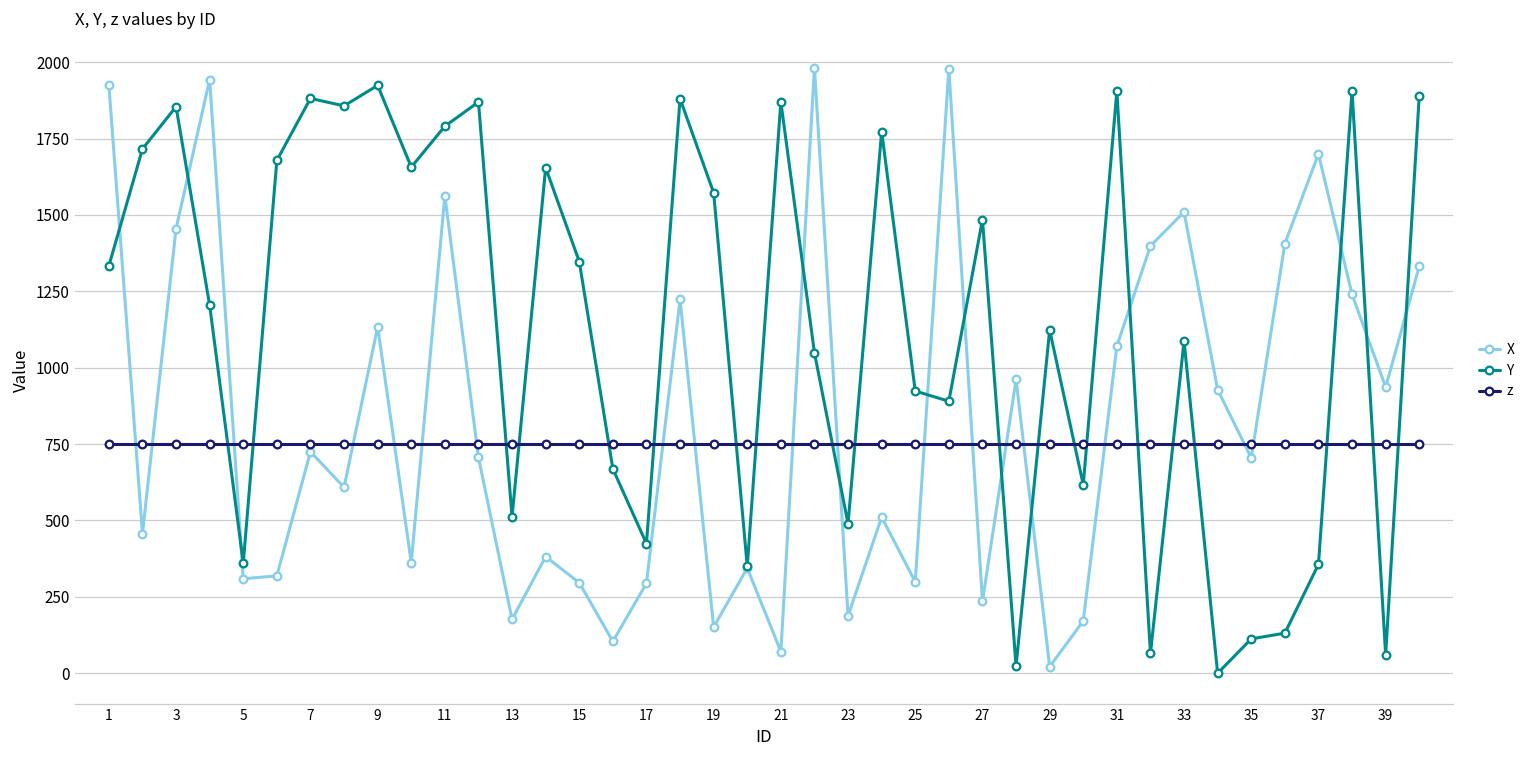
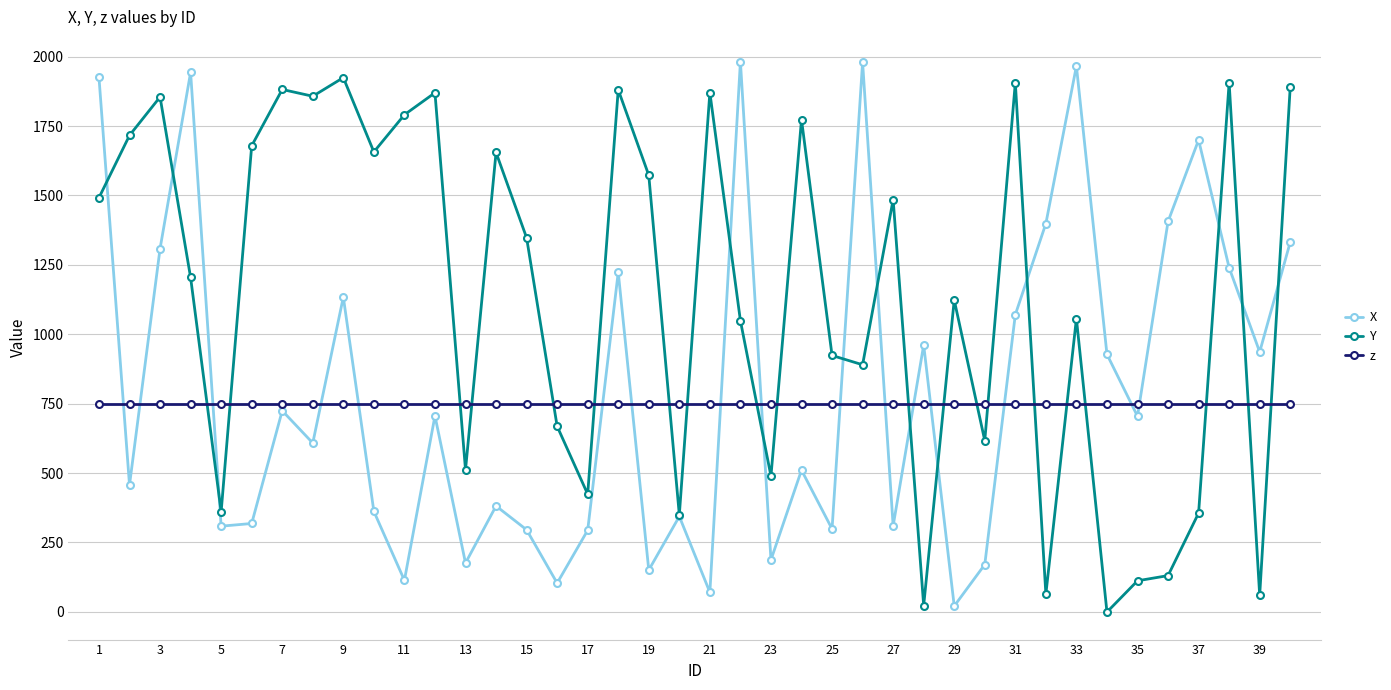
Y, 1: 1330 -> 1490
X, 3: 1460 -> 1310
X, 11: 1560 -> 110
X, 27: 230 -> 310
X, 33: 1510 -> 1970
Y, 33: 1090 -> 1060
